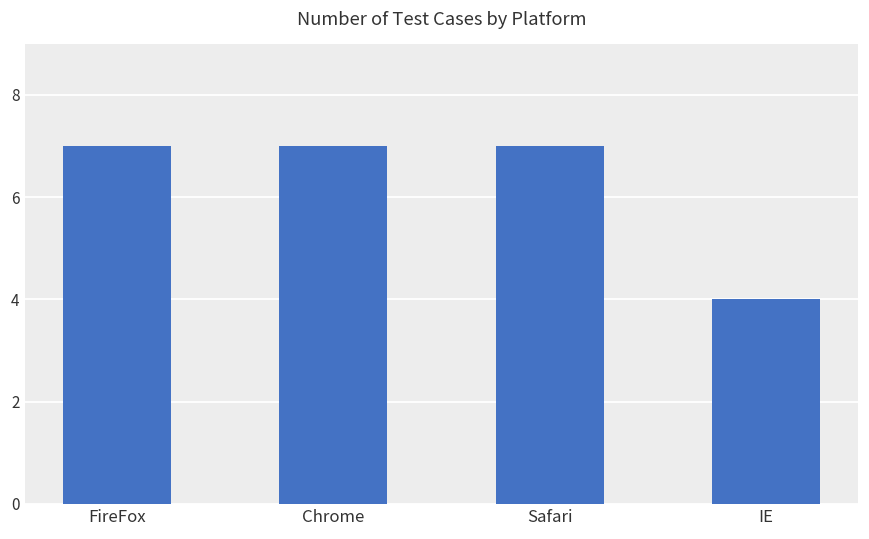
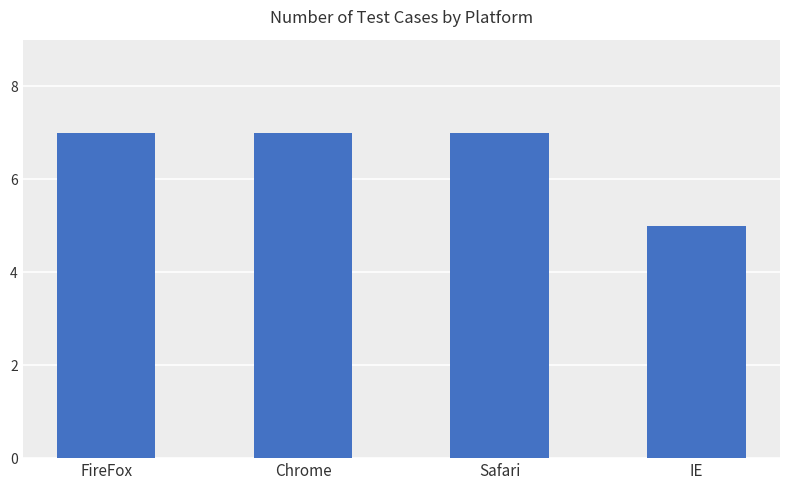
IE: 4 -> 5
